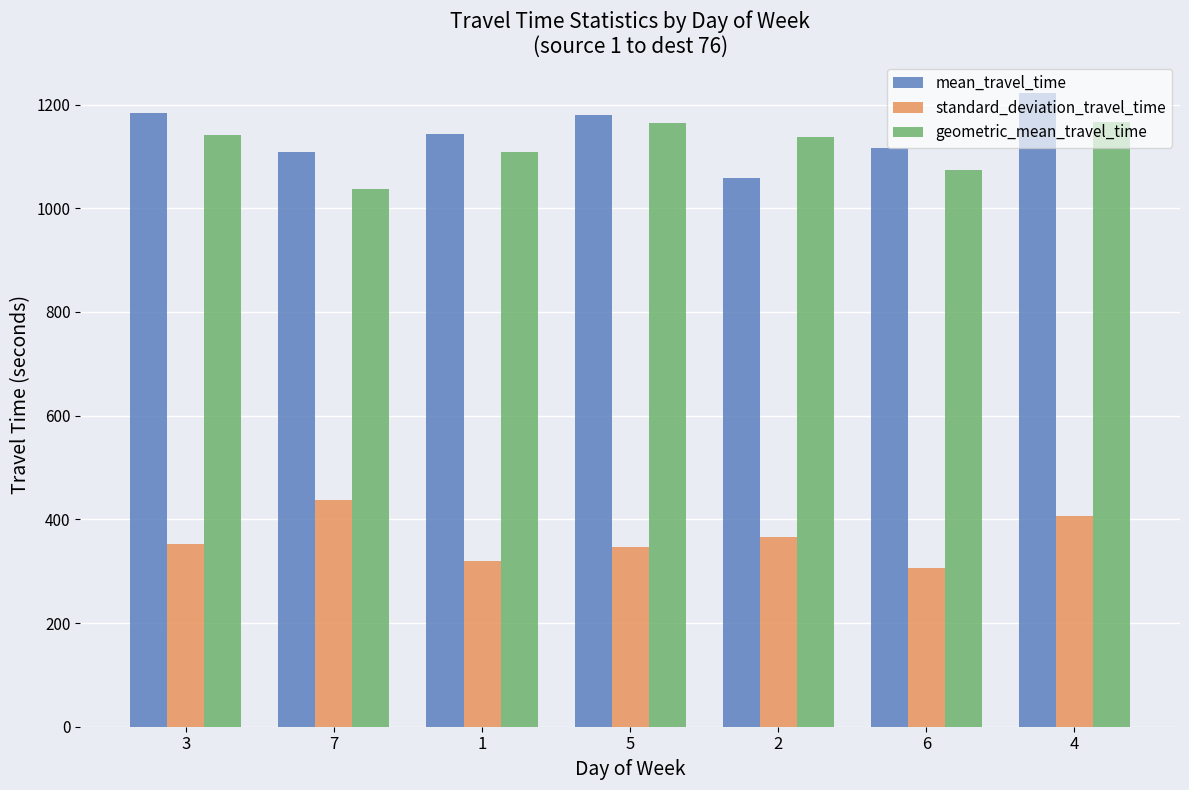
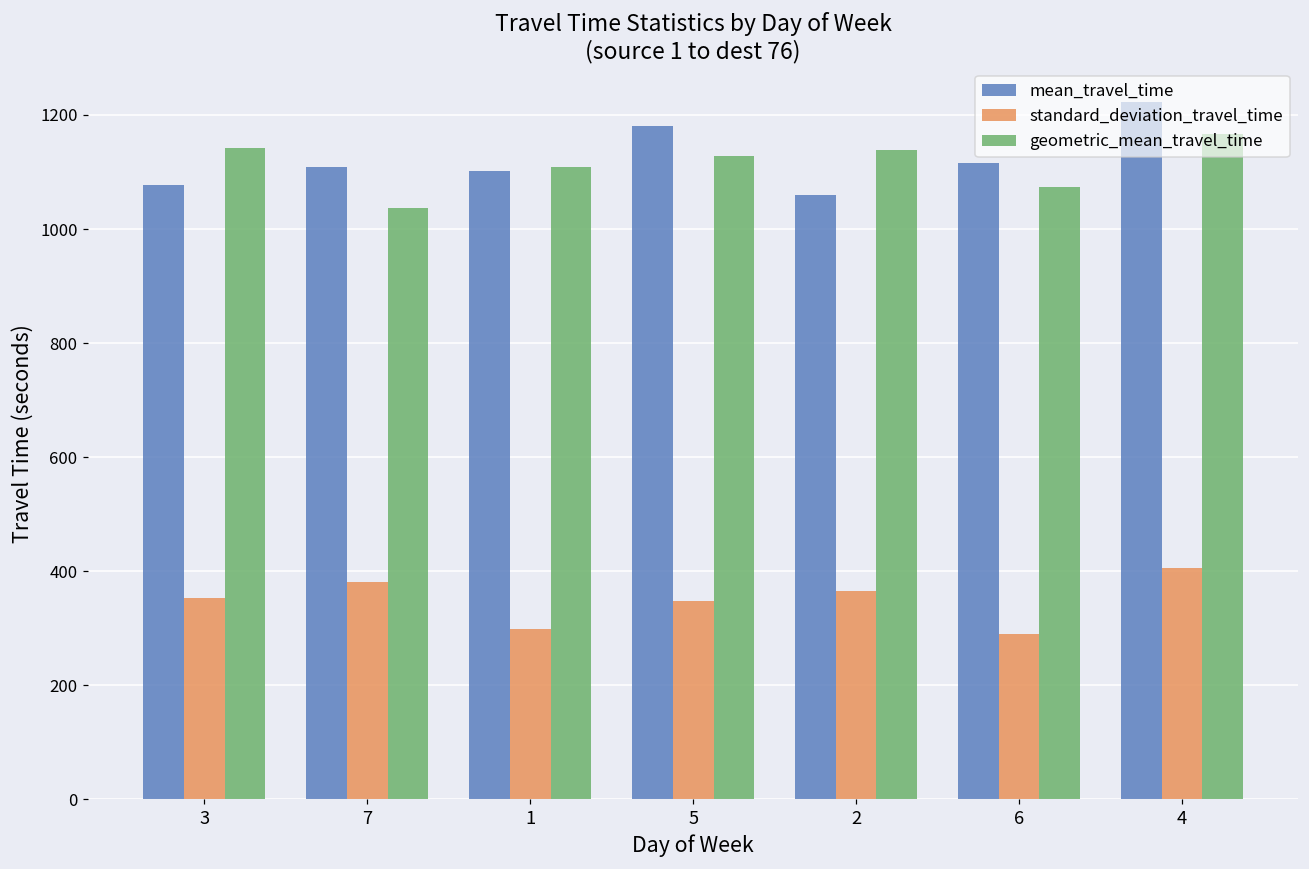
mean_travel_time, 3: 1180 -> 1080
standard_deviation_travel_time, 7: 440 -> 380
mean_travel_time, 1: 1140 -> 1100
standard_deviation_travel_time, 1: 320 -> 300
geometric_mean_travel_time, 5: 1160 -> 1130
standard_deviation_travel_time, 6: 310 -> 290
